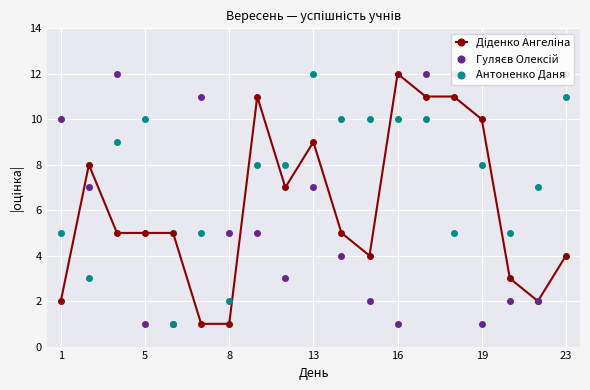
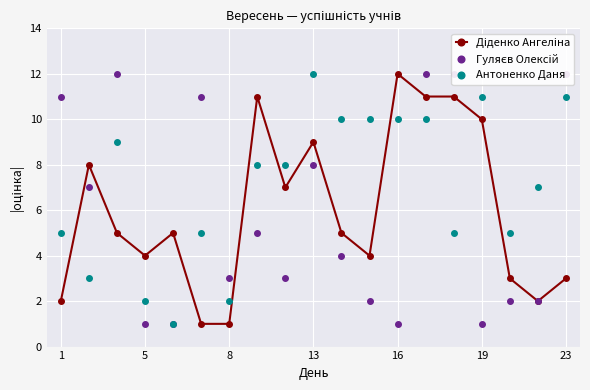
Гуляєв Олексій, 1: 10 -> 11
Діденко Ангеліна, 5: 5 -> 4
Антоненко Даня, 5: 10 -> 2
Гуляєв Олексій, 8: 5 -> 3
Гуляєв Олексій, 13: 7 -> 8
Антоненко Даня, 19: 8 -> 11
Діденко Ангеліна, 23: 4 -> 3
